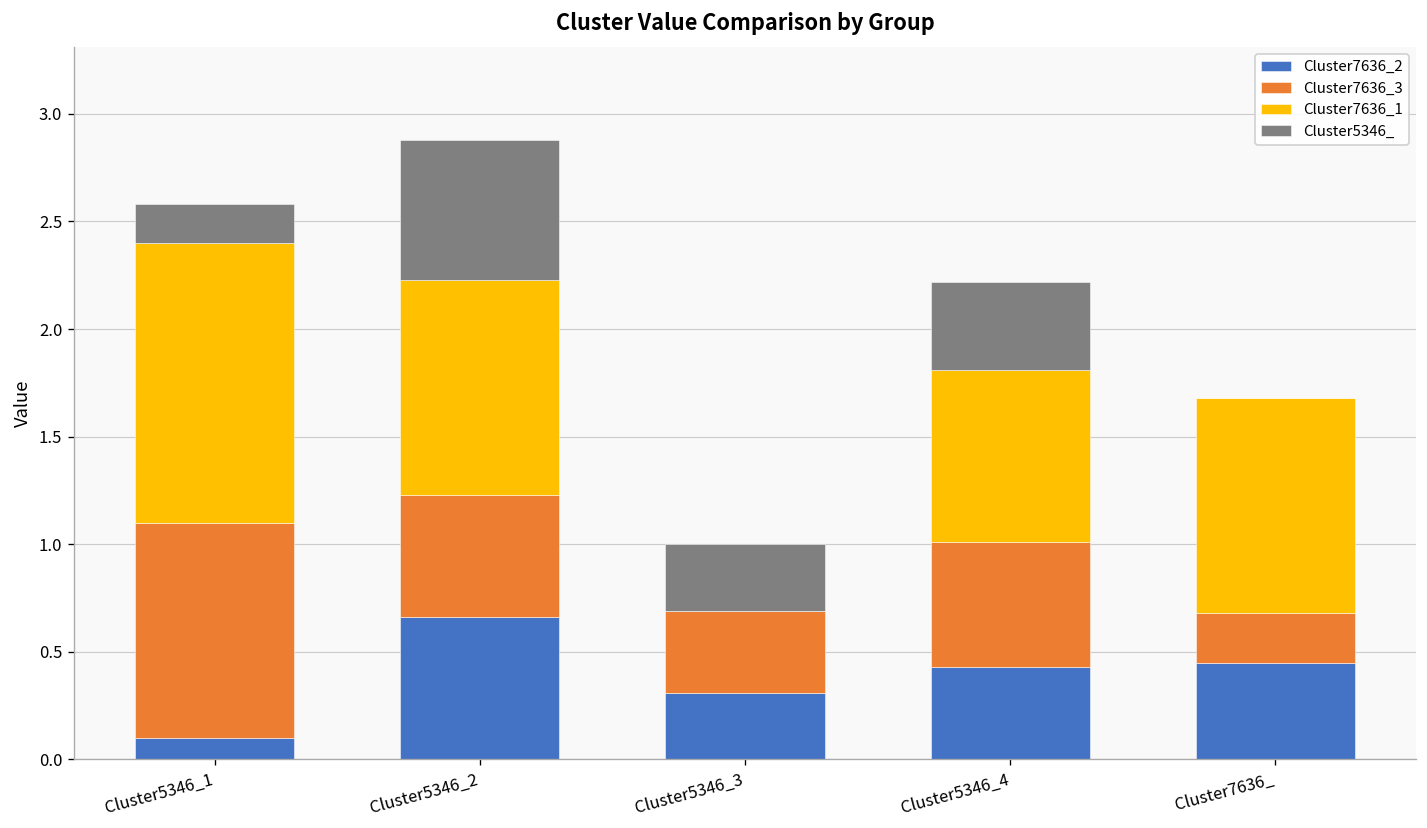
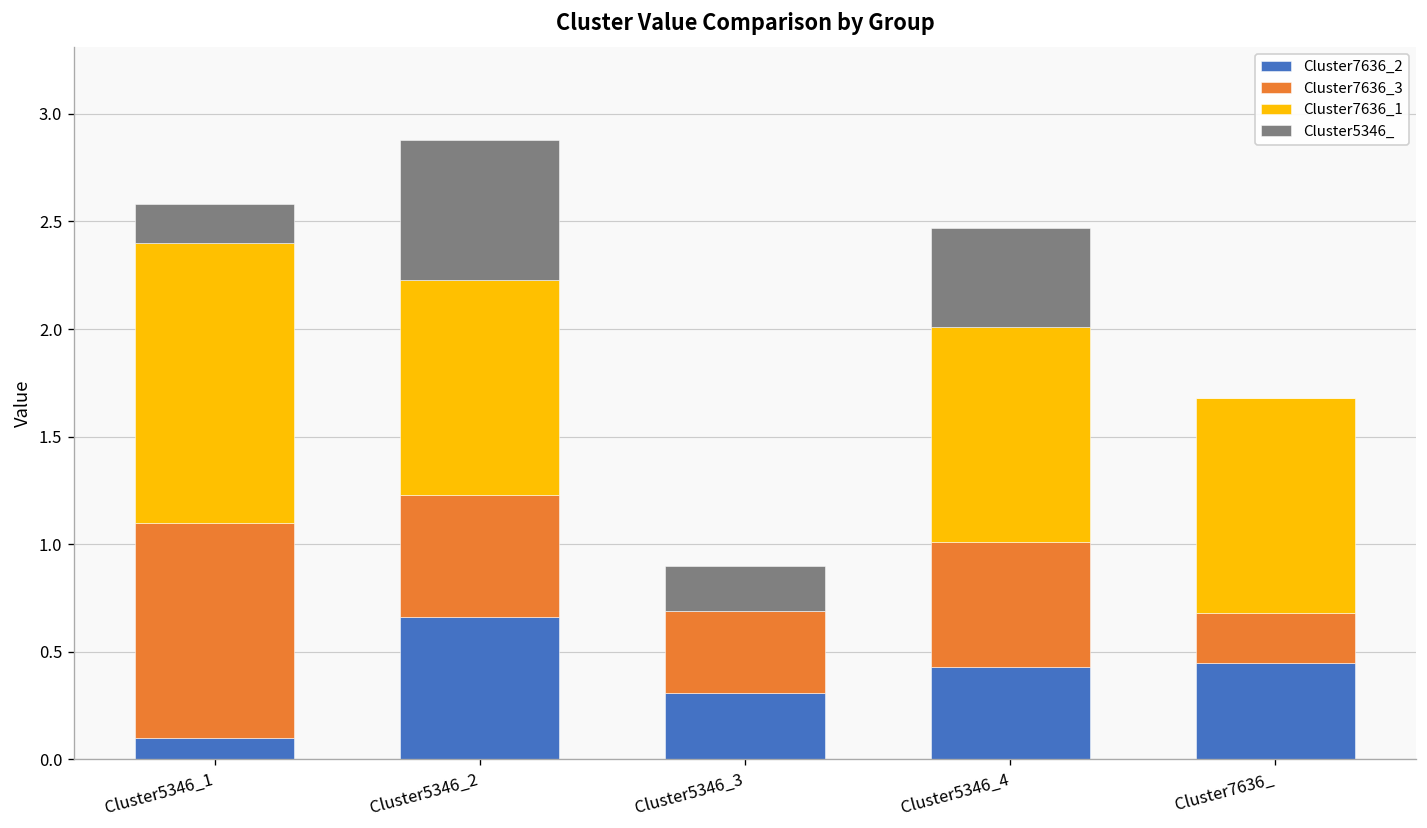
Cluster5346_, Cluster5346_3: 0.31 -> 0.21
Cluster7636_1, Cluster5346_4: 0.8 -> 1.0
Cluster5346_, Cluster5346_4: 0.41 -> 0.46
